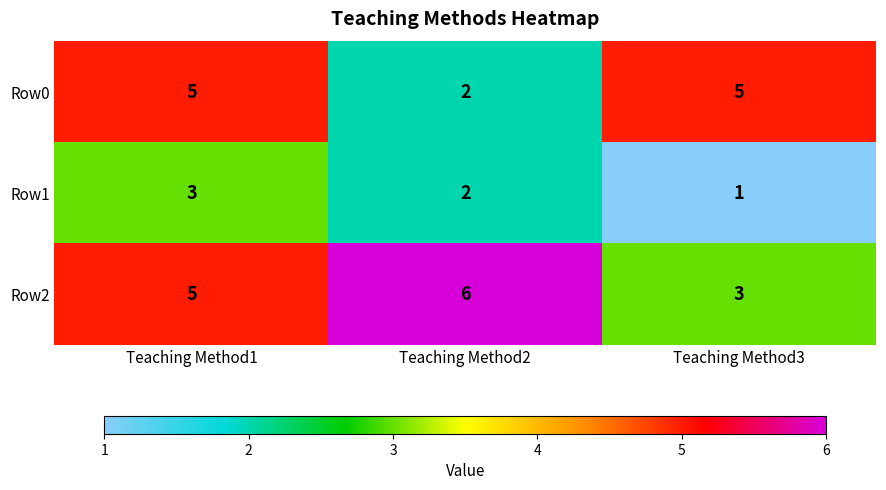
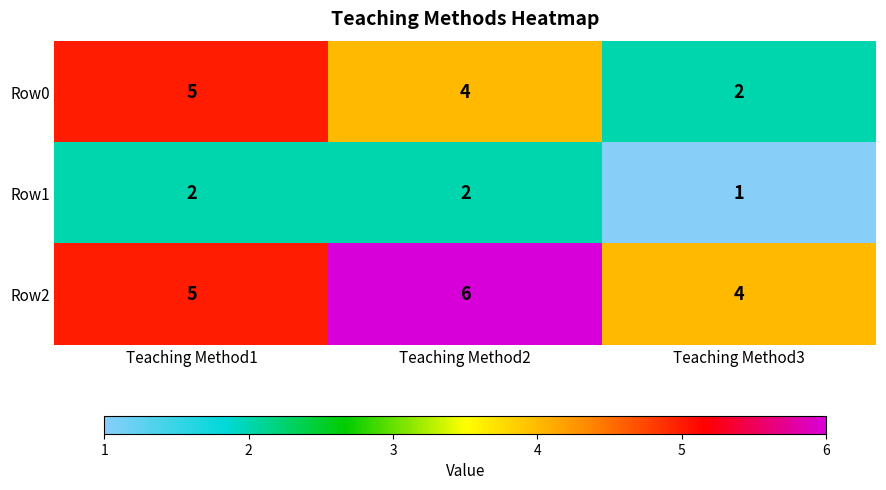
Row0, Teaching Method2: 2 -> 4
Row0, Teaching Method3: 5 -> 2
Row1, Teaching Method1: 3 -> 2
Row2, Teaching Method3: 3 -> 4
